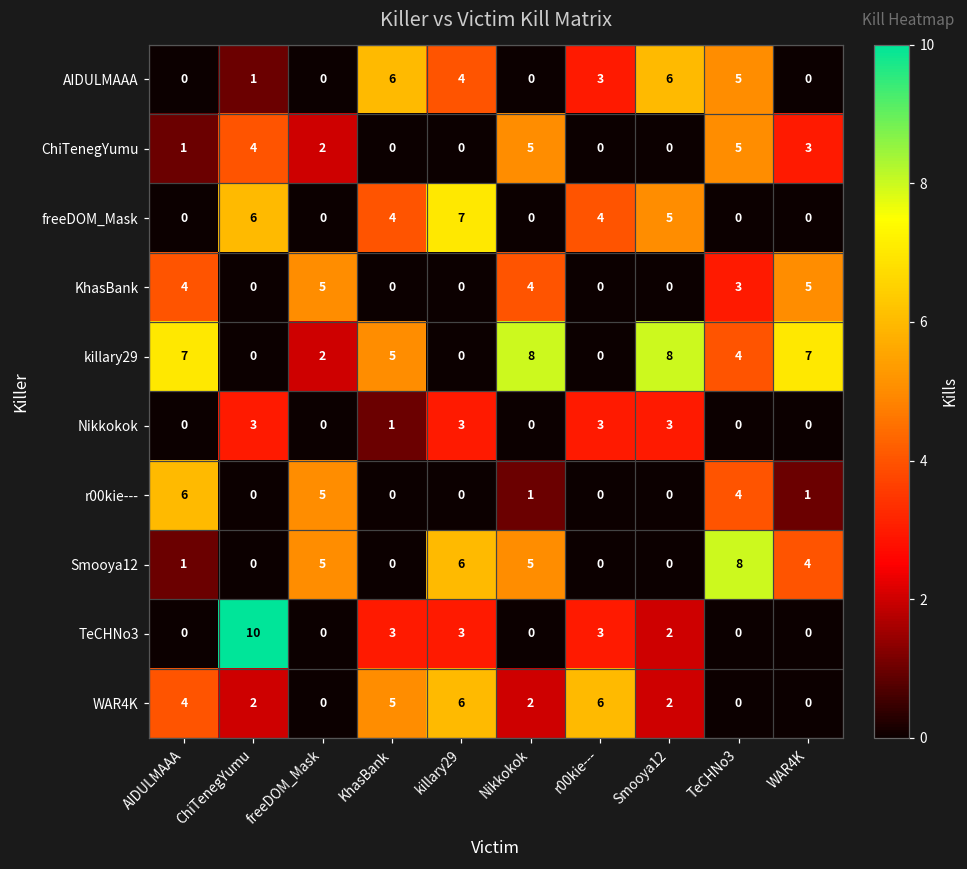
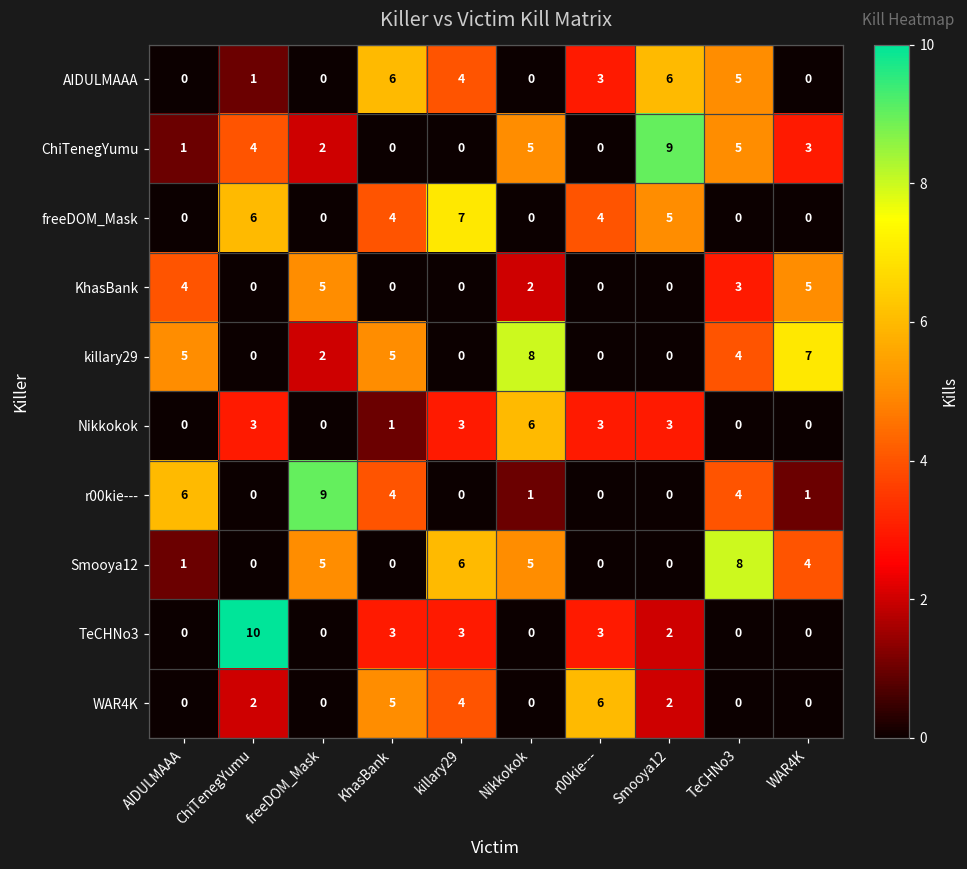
ChiTenegYumu, Smooya12: 0 -> 9
KhasBank, Nikkokok: 4 -> 2
killary29, AIDULMAAA: 7 -> 5
killary29, Smooya12: 8 -> 0
Nikkokok, Nikkokok: 0 -> 6
r00kie---, freeDOM_Mask: 5 -> 9
r00kie---, KhasBank: 0 -> 4
WAR4K, AIDULMAAA: 4 -> 0
WAR4K, killary29: 6 -> 4
WAR4K, Nikkokok: 2 -> 0
